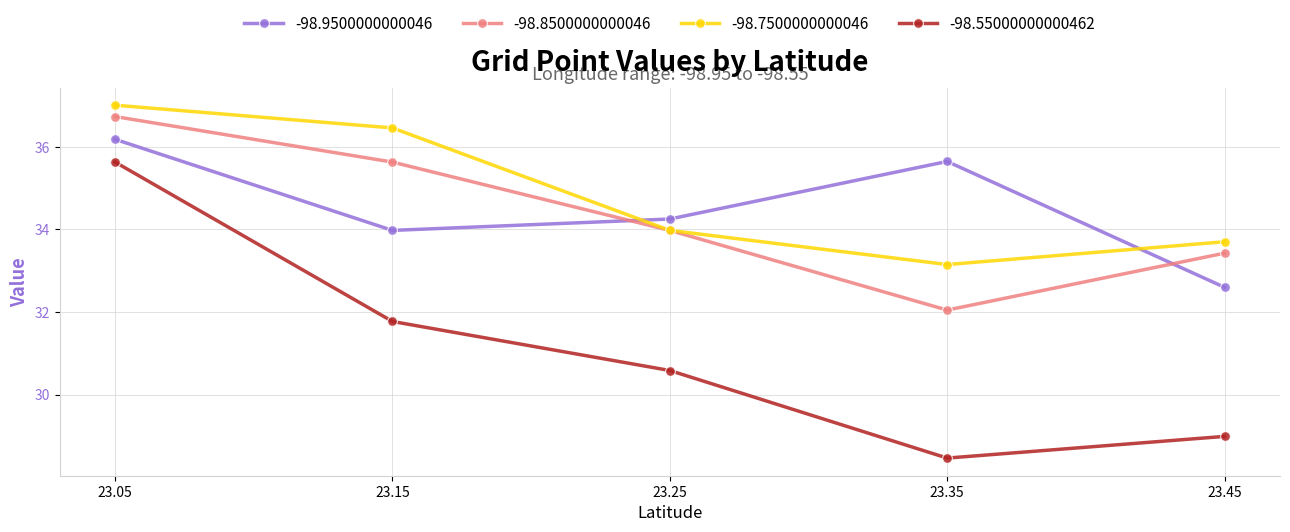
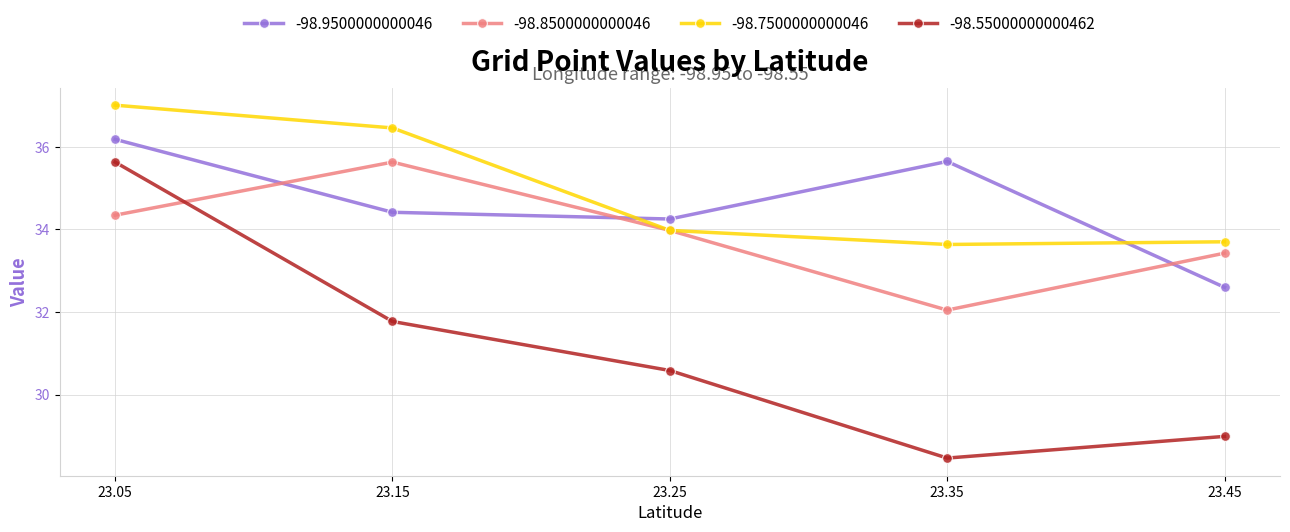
-98.8500000000046, 23.05: 36.7 -> 34.3
-98.9500000000046, 23.15: 34.0 -> 34.4
-98.7500000000046, 23.35: 33.1 -> 33.6
